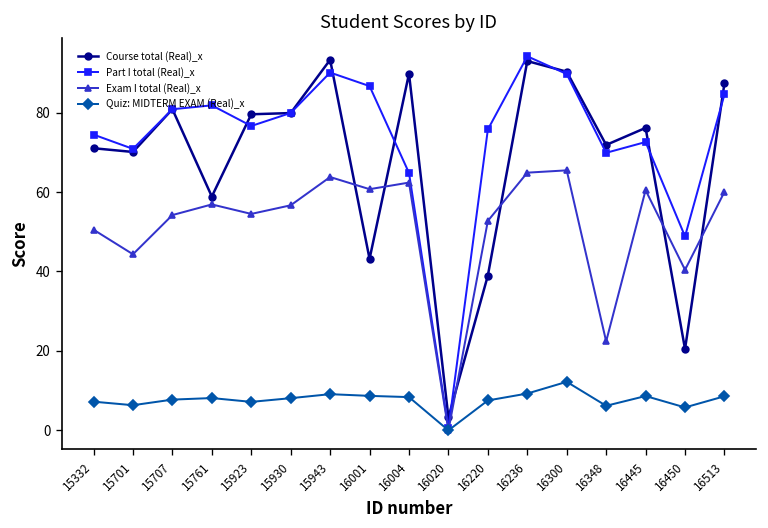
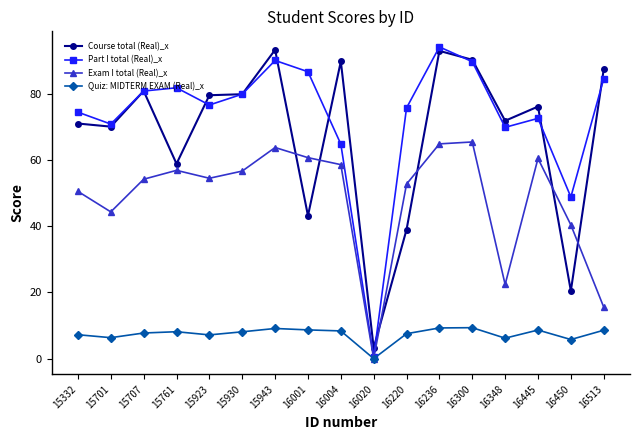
Exam I total (Real)_x, 16004: 62 -> 59
Quiz: MIDTERM EXAM (Real)_x, 16300: 12 -> 9
Exam I total (Real)_x, 16513: 60 -> 16
